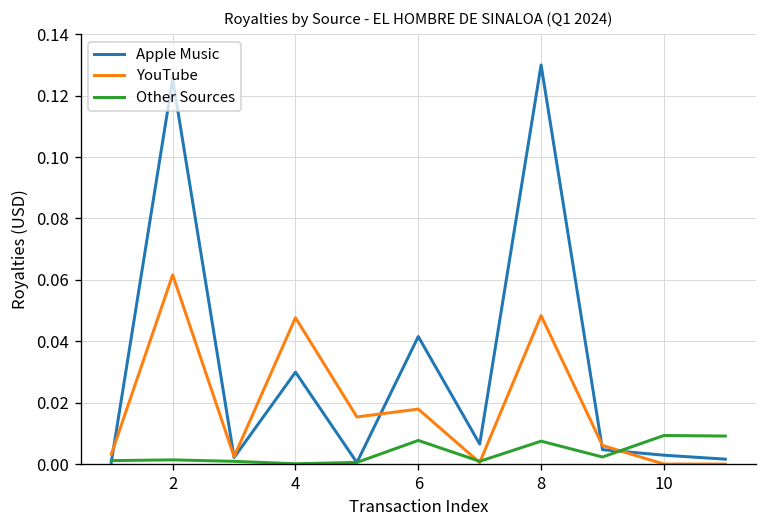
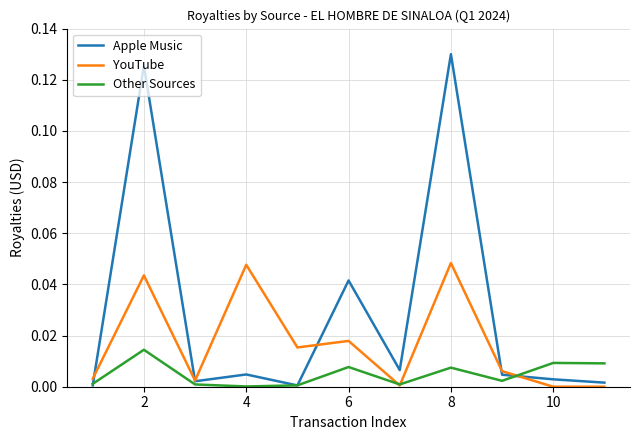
YouTube, 2: 0.062 -> 0.044
Other Sources, 2: 0.001 -> 0.014
Apple Music, 4: 0.030 -> 0.005
